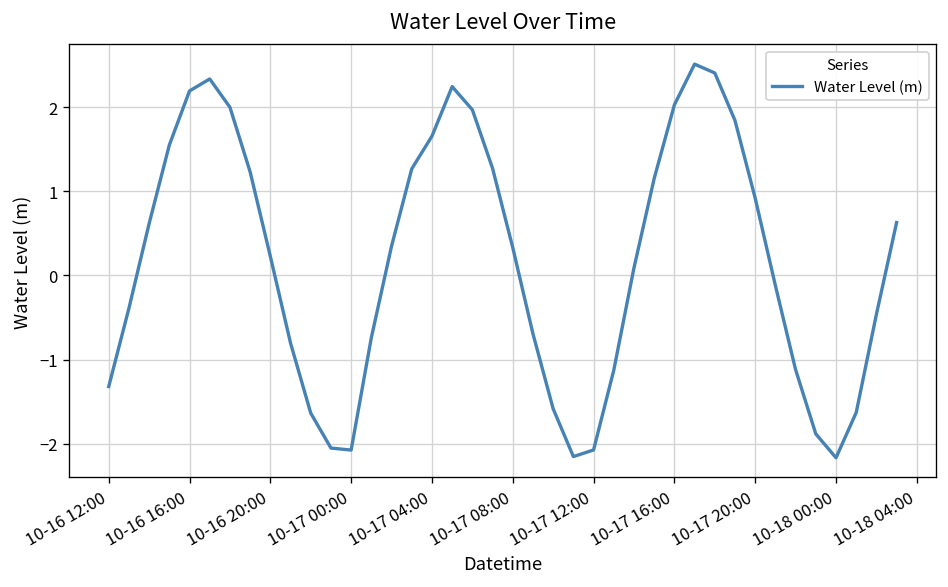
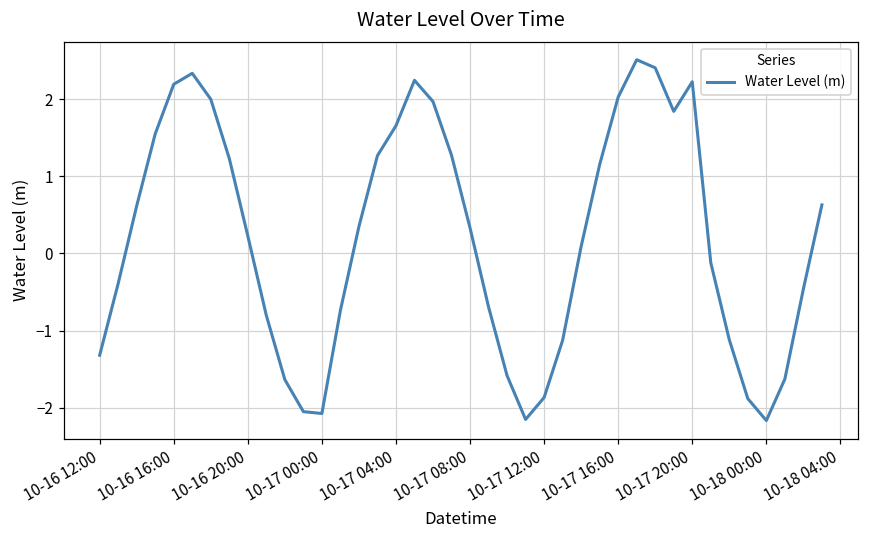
10-17 12:00: -2.1 -> -1.9
10-17 20:00: 0.9 -> 2.2
